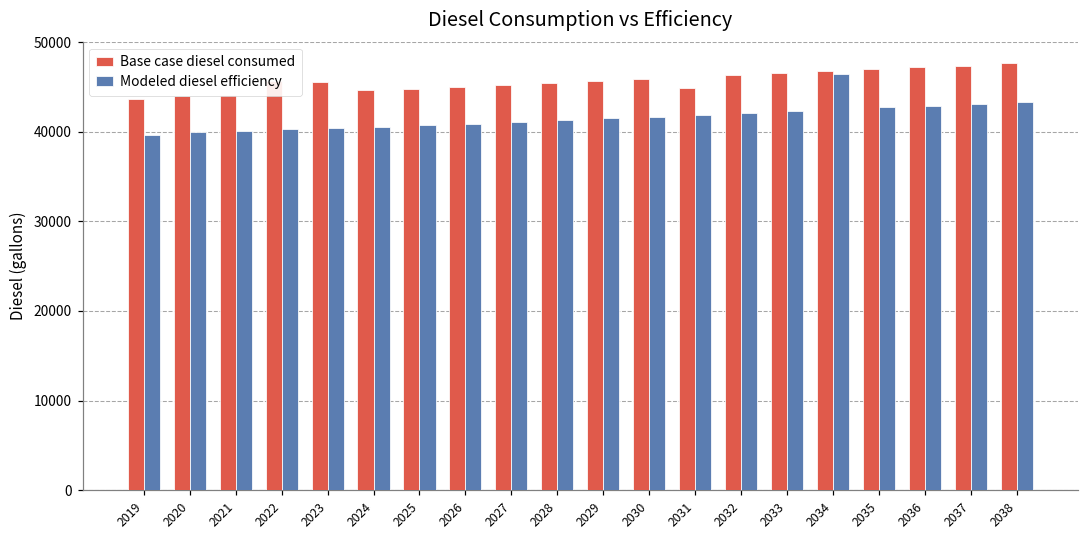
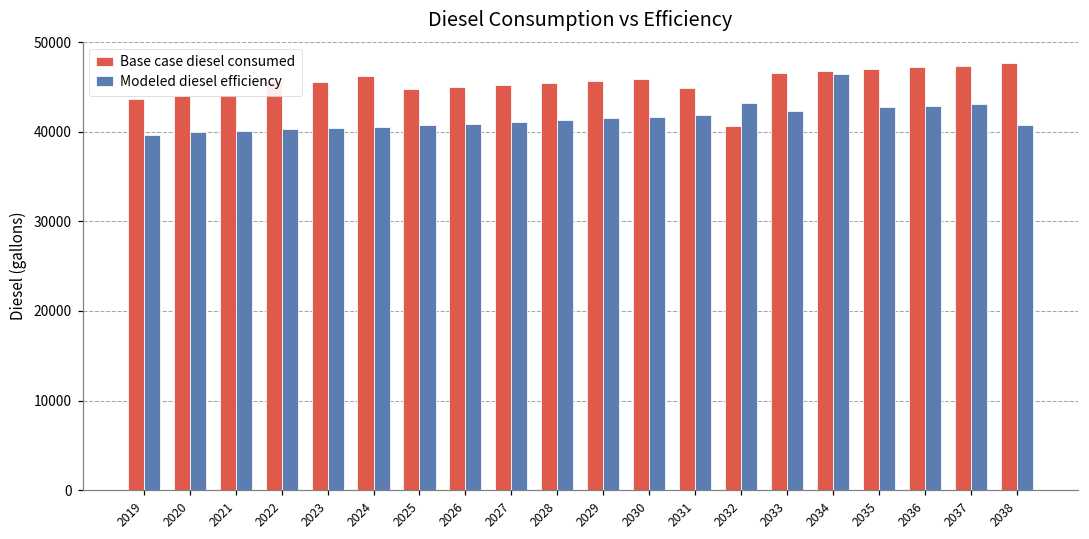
Base case diesel consumed, 2024: 45000 -> 46000
Base case diesel consumed, 2032: 46000 -> 41000
Modeled diesel efficiency, 2032: 42000 -> 43000
Modeled diesel efficiency, 2038: 43000 -> 41000
